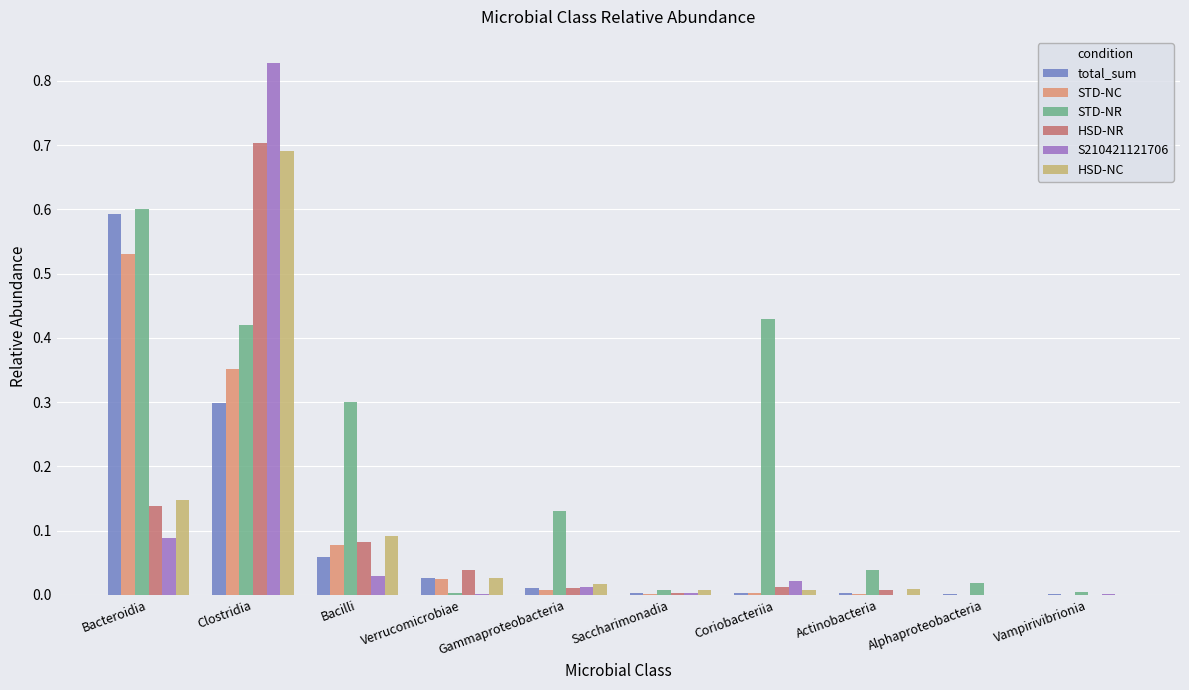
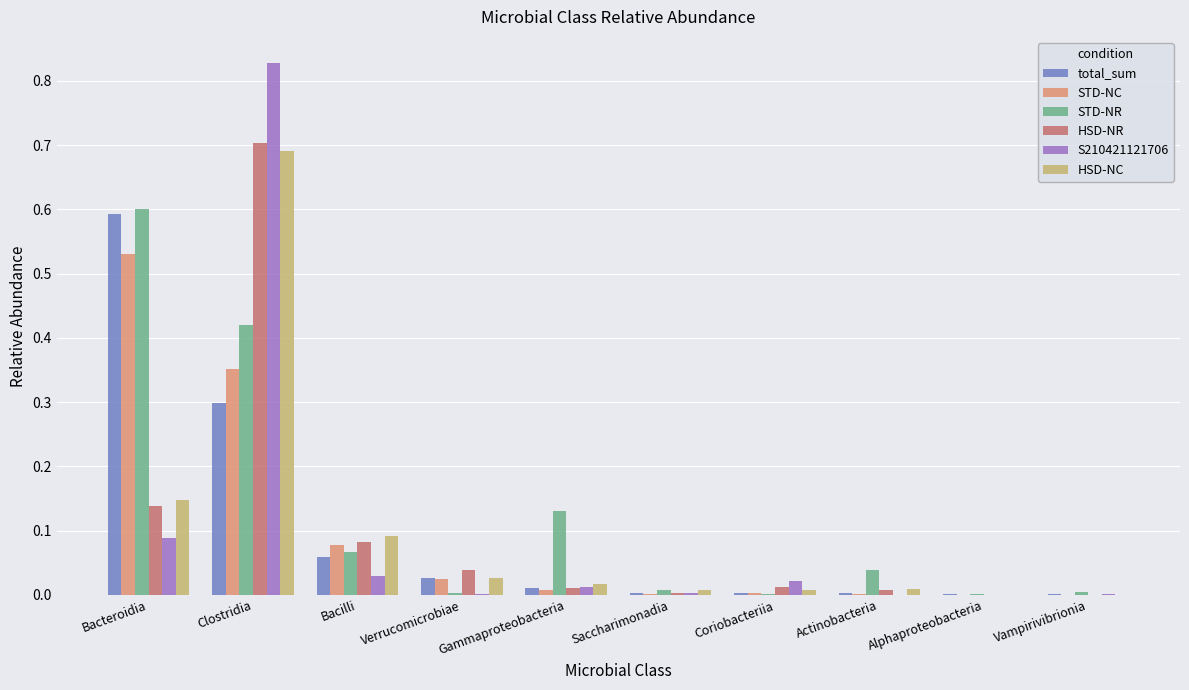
STD-NR, Bacilli: 0.30 -> 0.07
STD-NR, Coriobacteriia: 0.43 -> 0.00
STD-NR, Alphaproteobacteria: 0.02 -> 0.00
